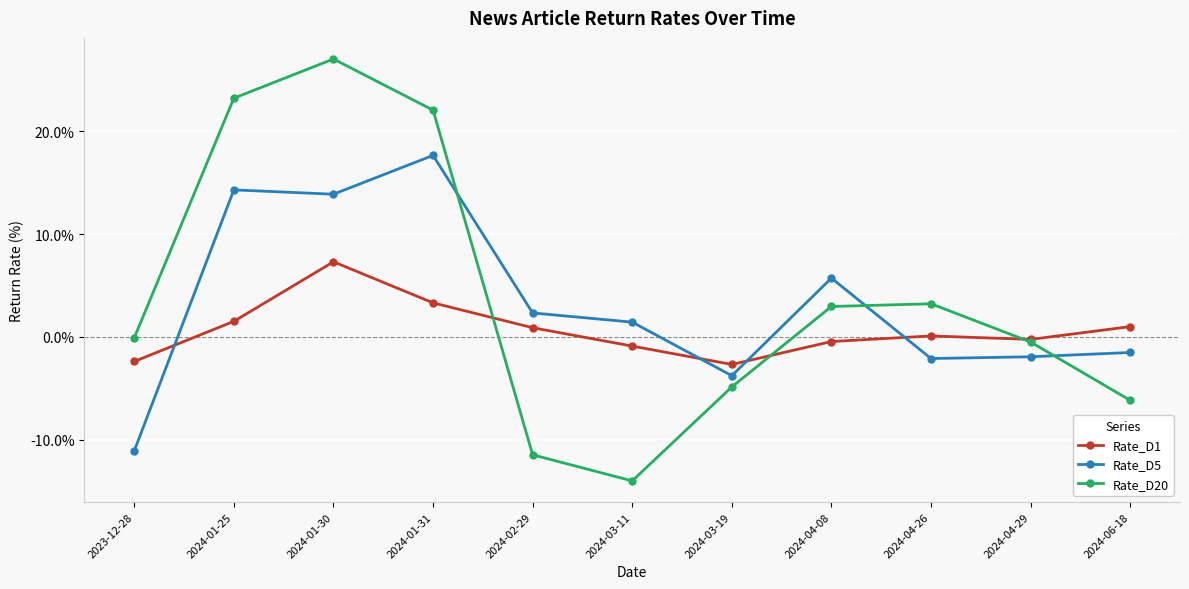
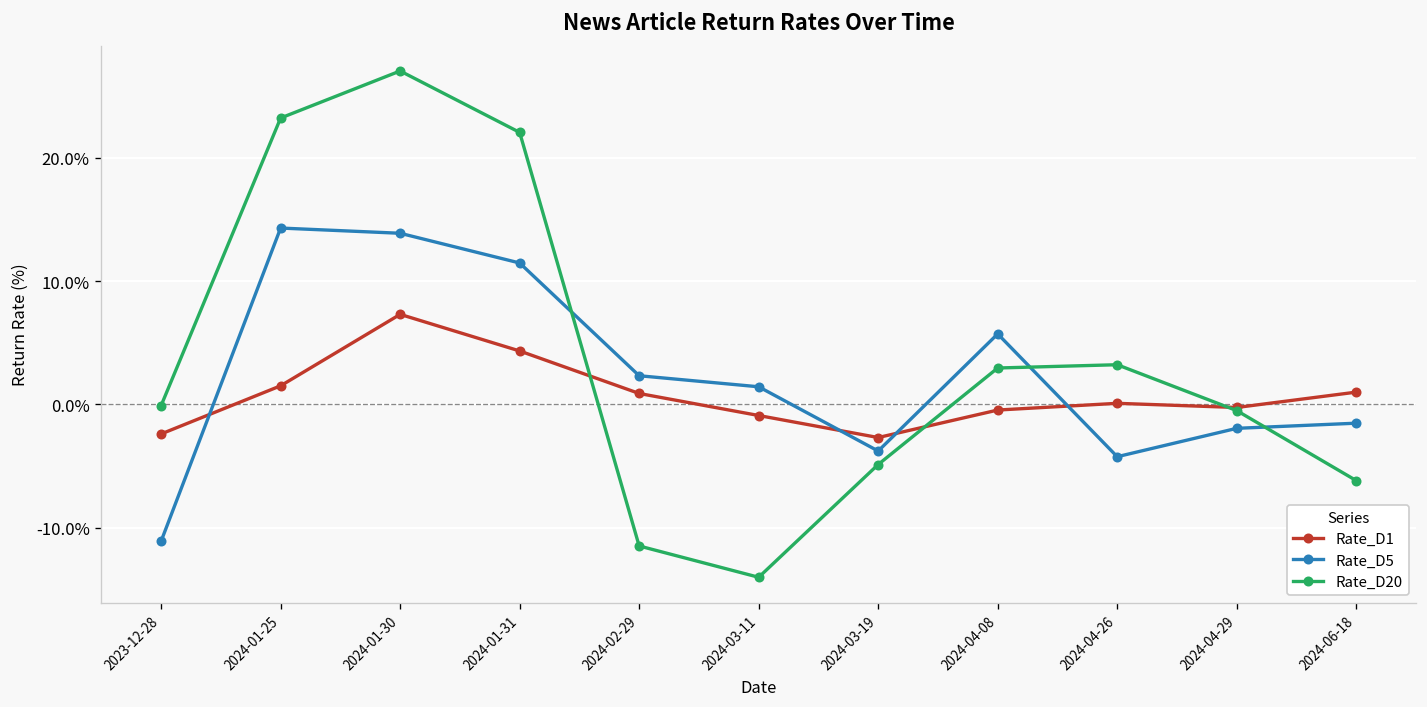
Rate_D1, 2024-01-31: 3.3% -> 4.3%
Rate_D5, 2024-01-31: 17.7% -> 11.5%
Rate_D5, 2024-04-26: -2.1% -> -4.2%
